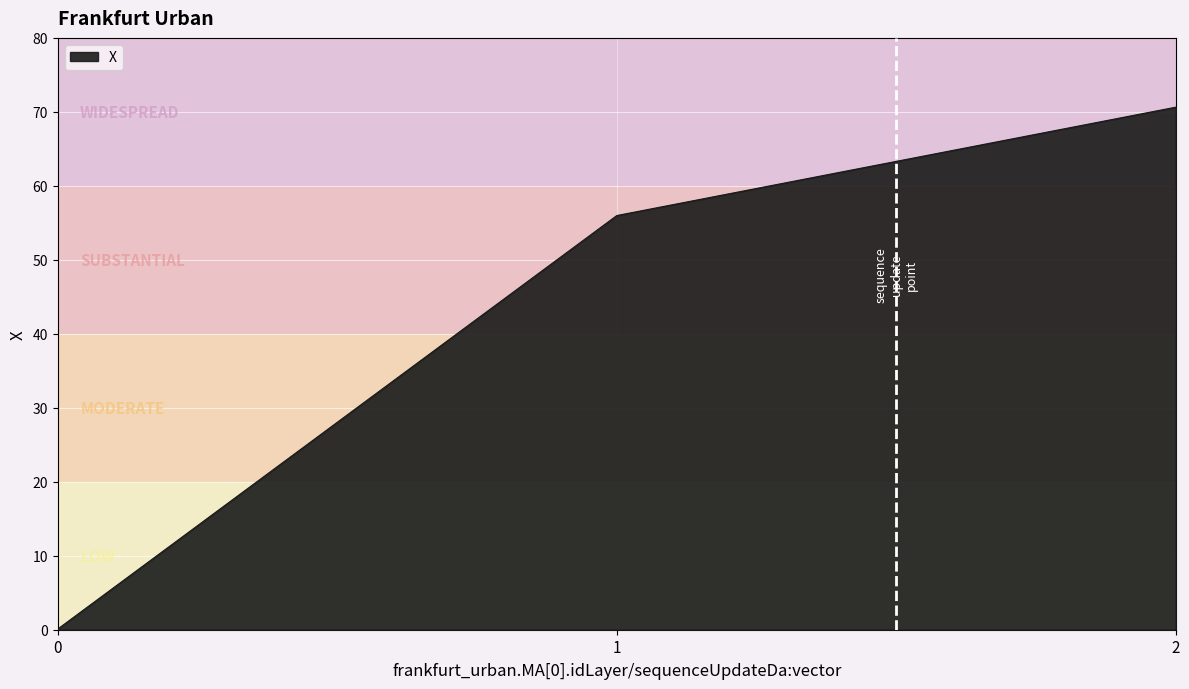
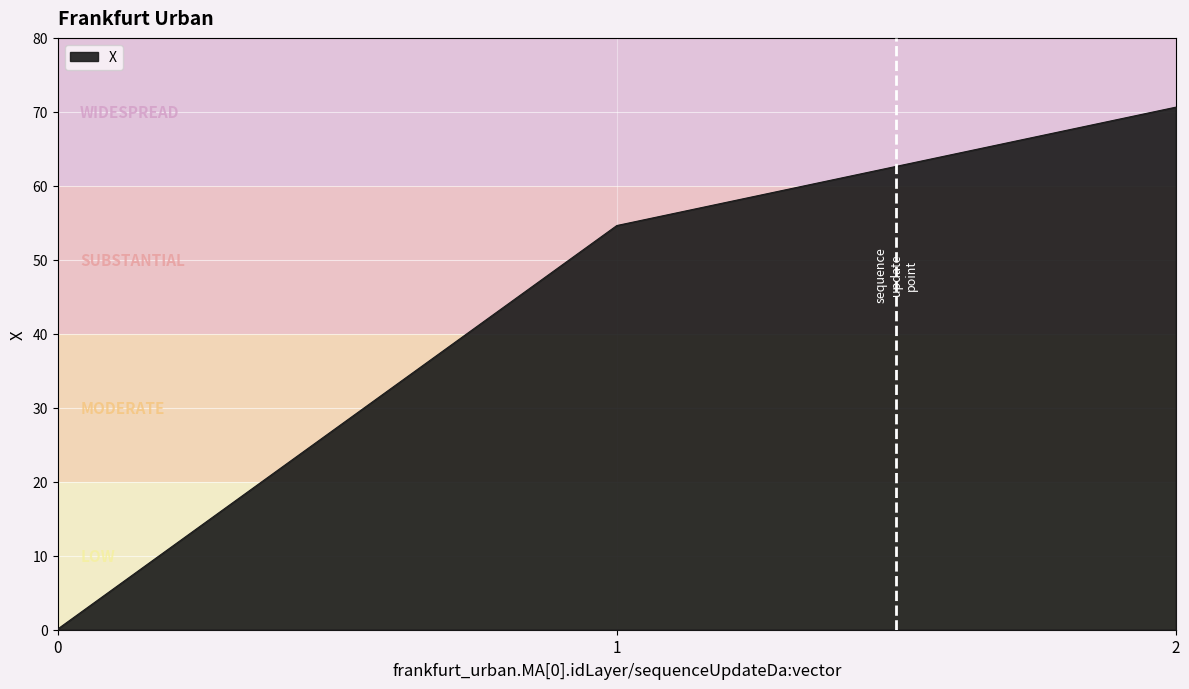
1: 56 -> 55
